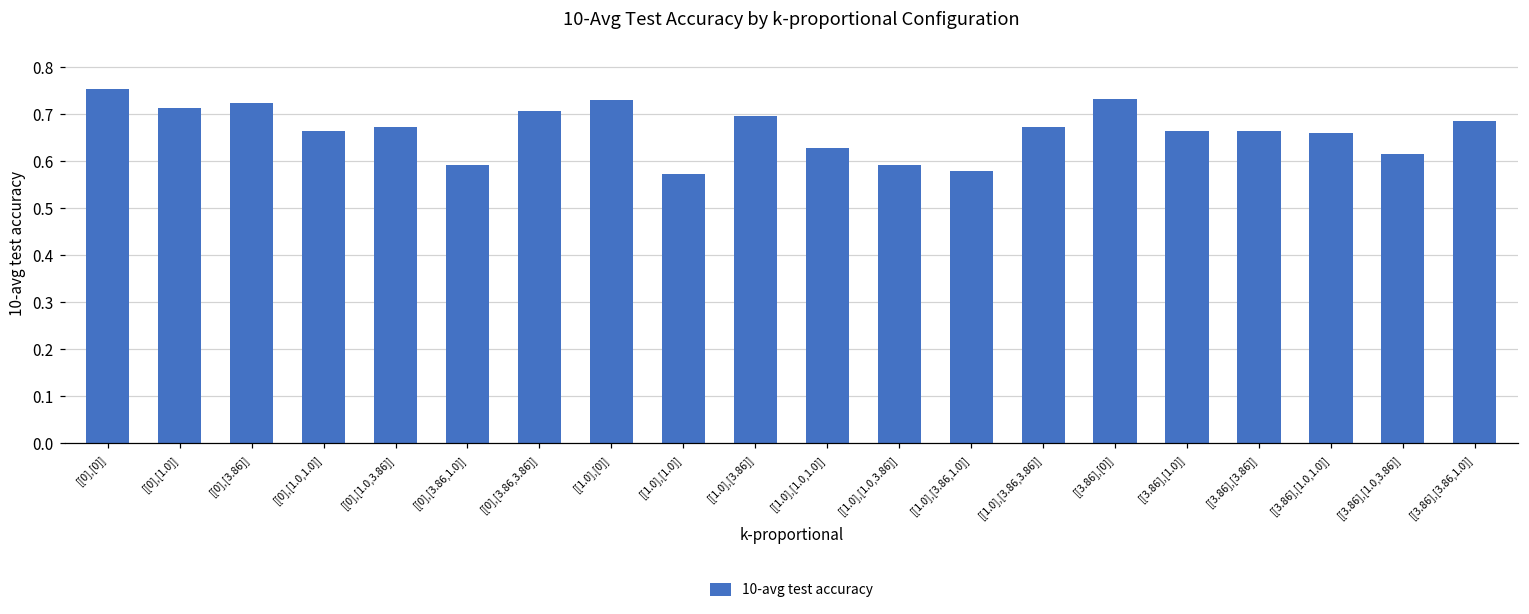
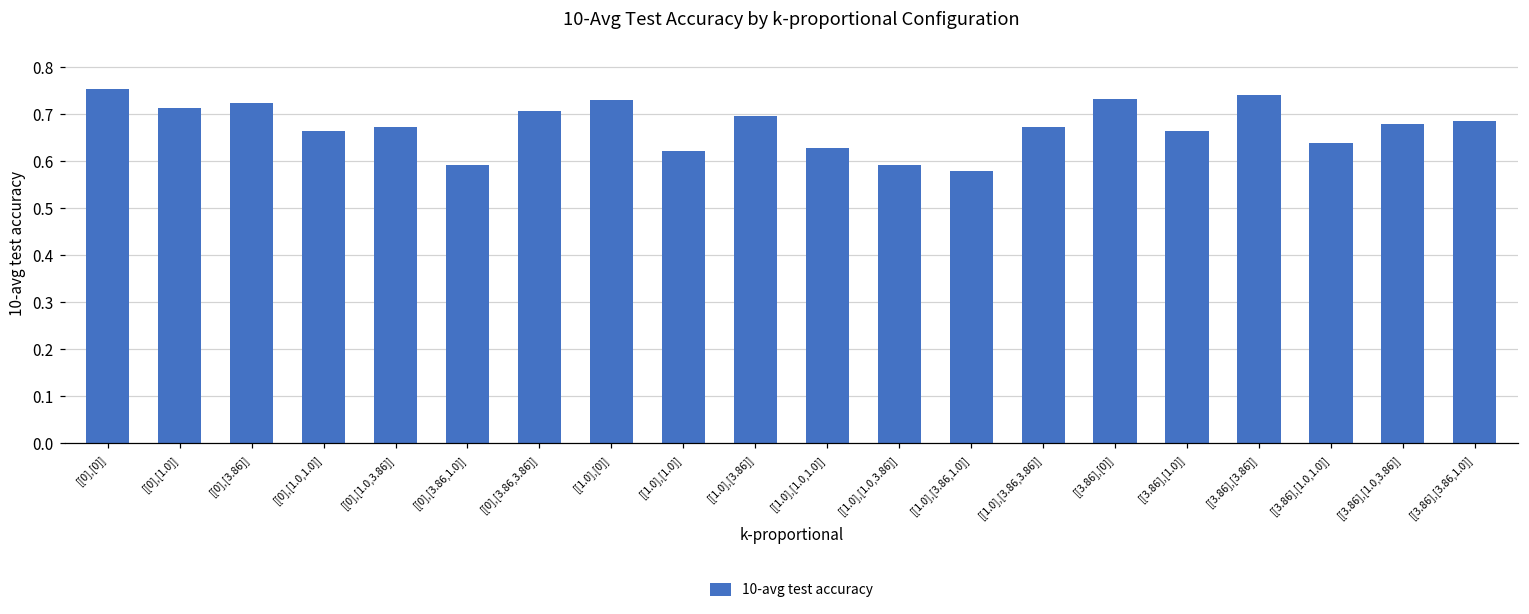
[[1.0],[1.0]]: 0.57 -> 0.62
[[3.86],[3.86]]: 0.66 -> 0.74
[[3.86],[1.0,1.0]]: 0.66 -> 0.64
[[3.86],[1.0,3.86]]: 0.61 -> 0.68
